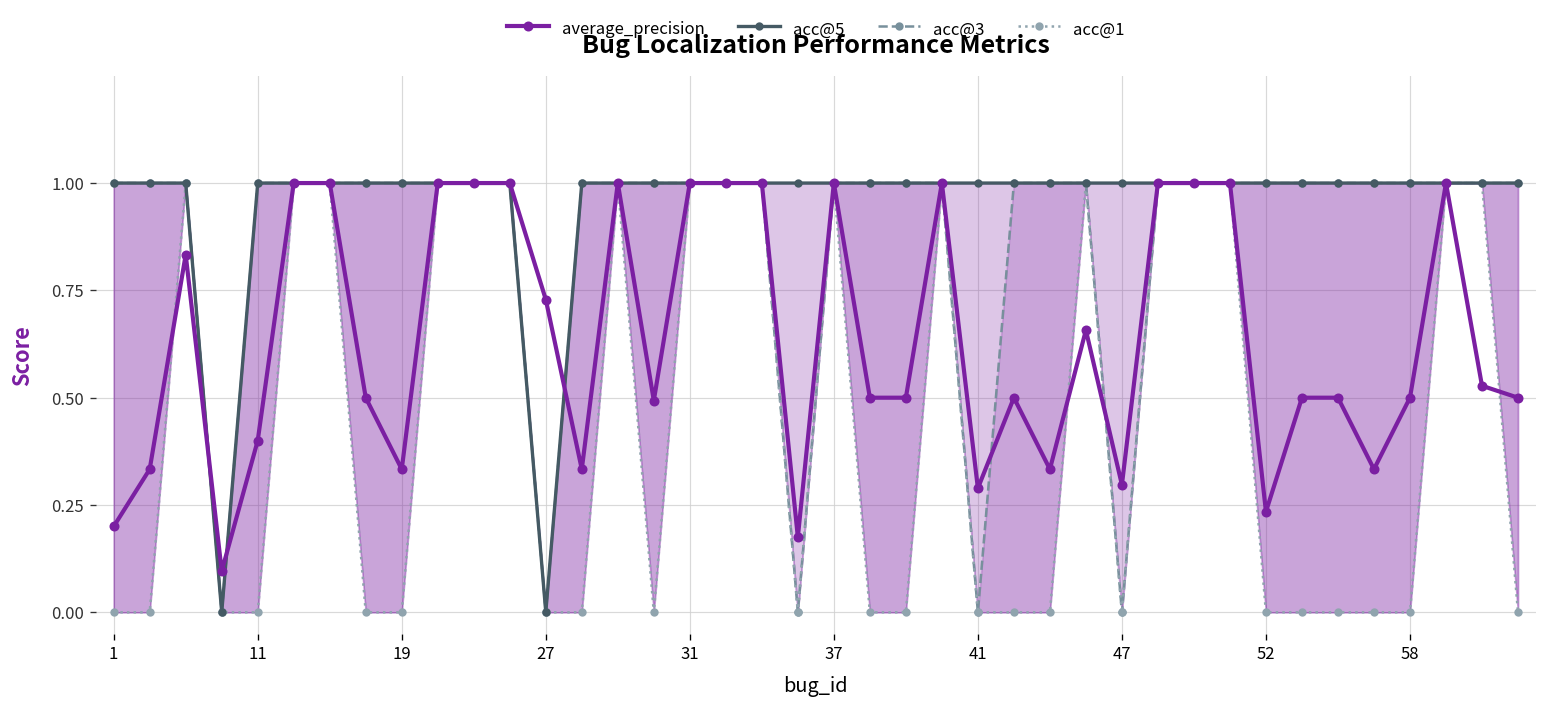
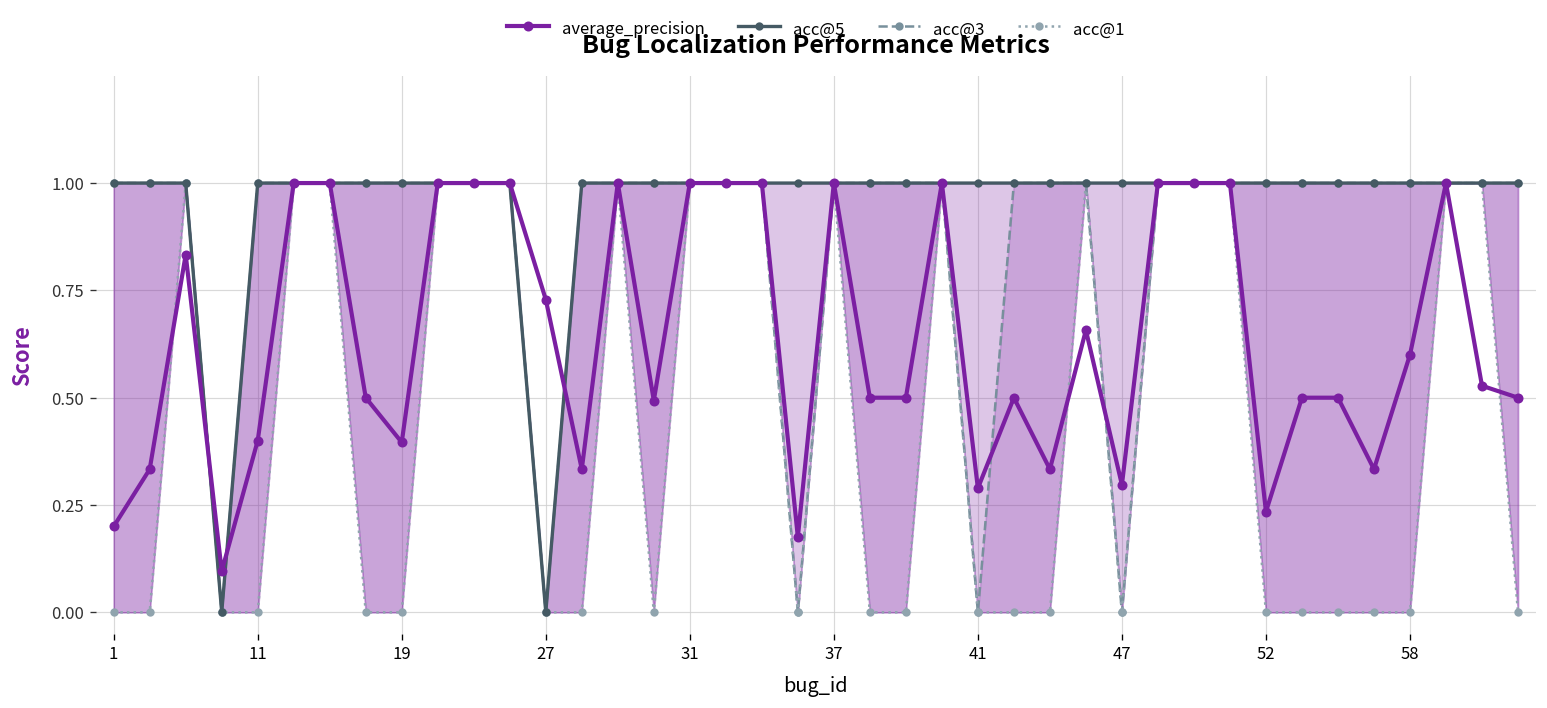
average_precision, 19: 0.33 -> 0.40
average_precision, 58: 0.5 -> 0.6
